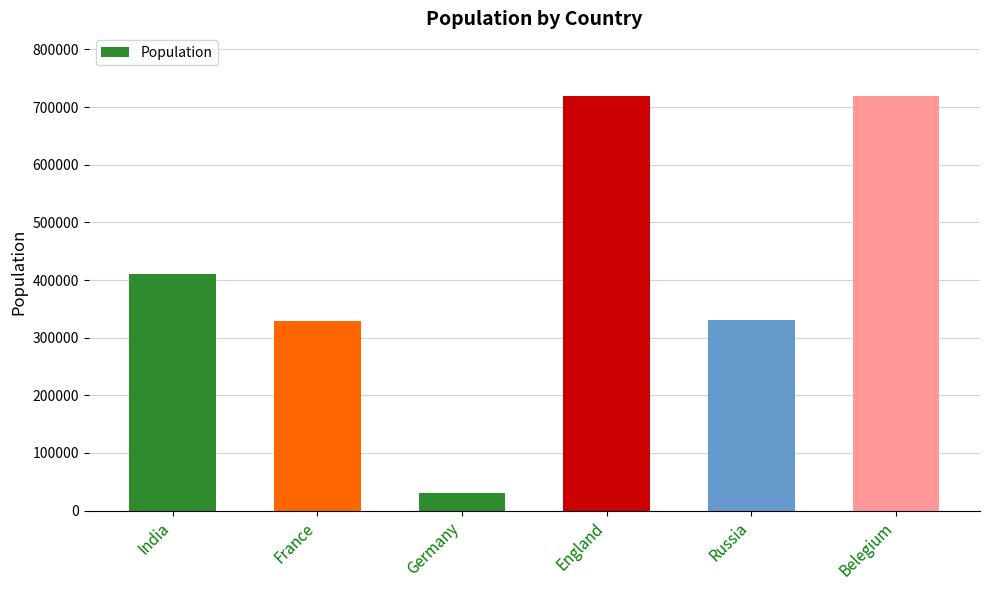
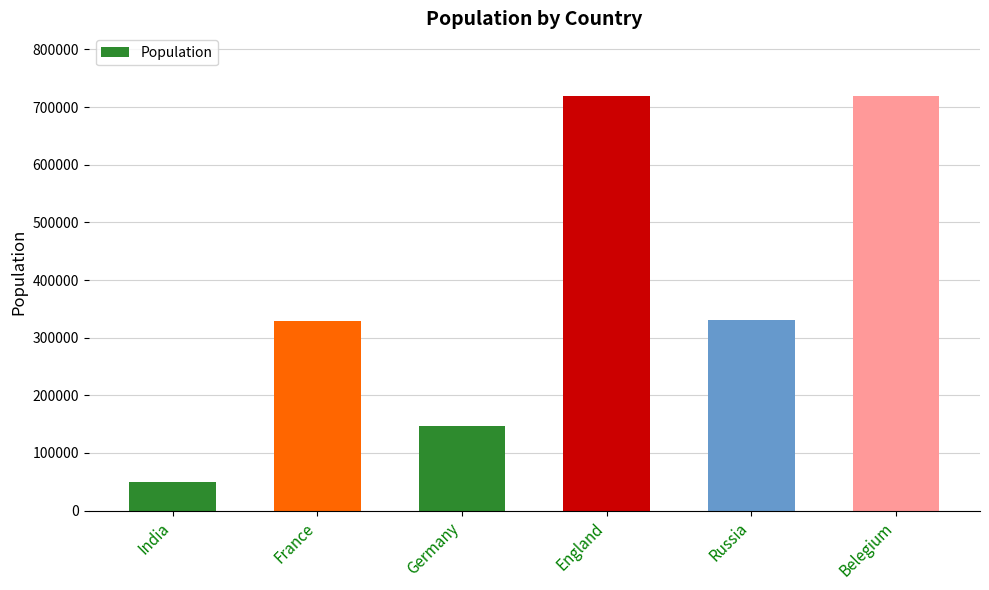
India: 410000 -> 50000
Germany: 30000 -> 150000
